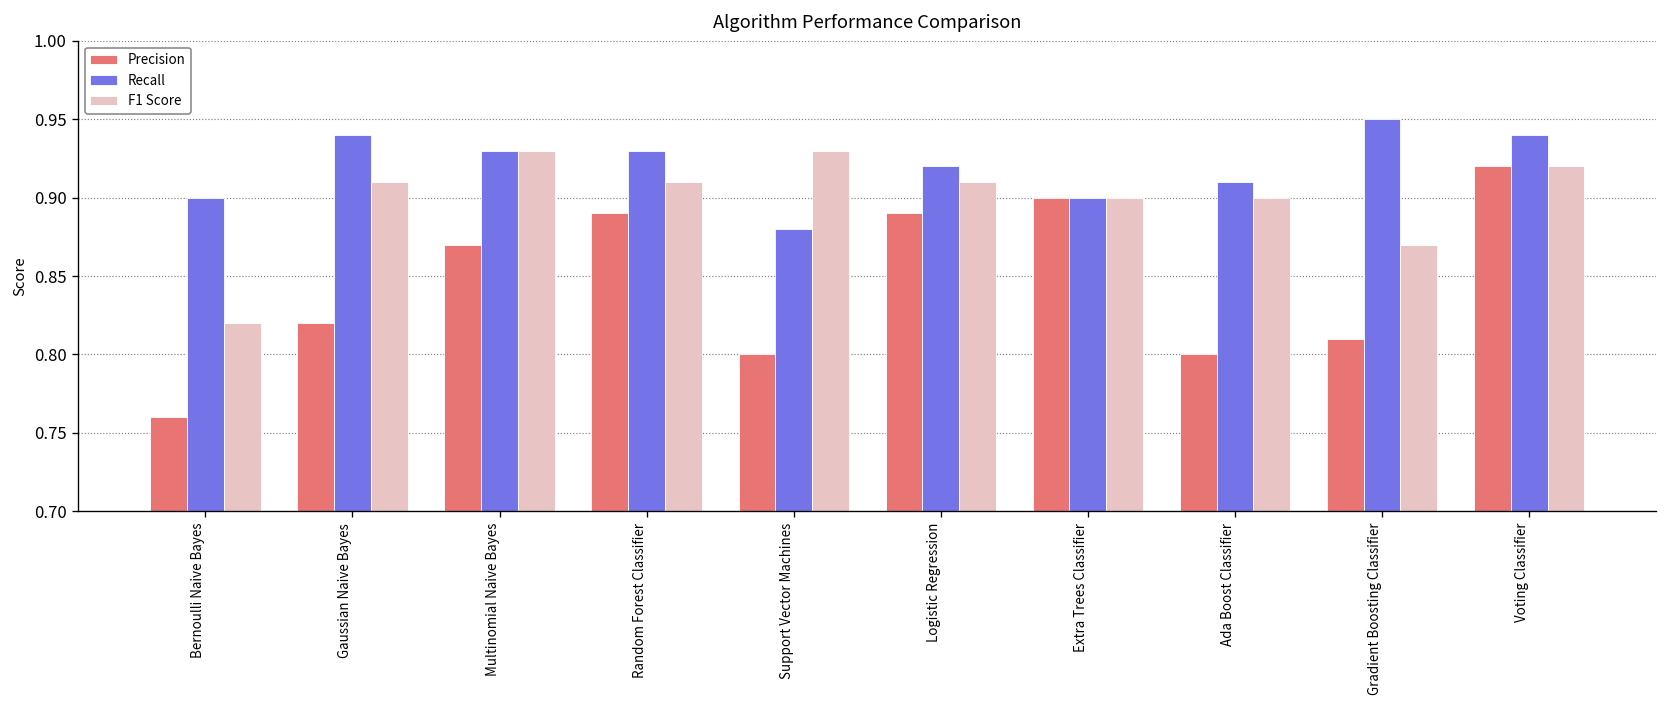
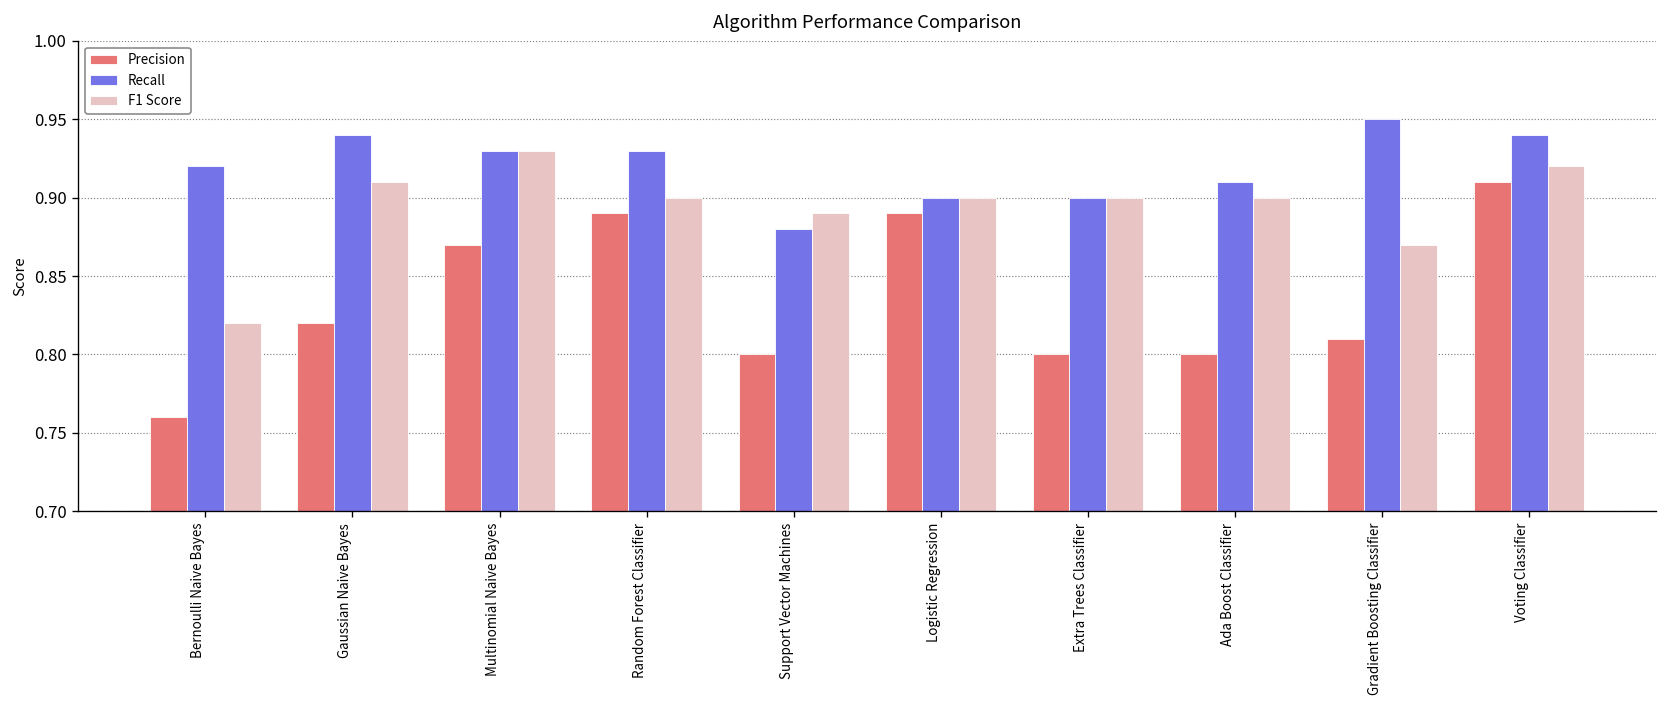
Recall, Bernoulli Naive Bayes: 0.90 -> 0.92
F1 Score, Random Forest Classifier: 0.91 -> 0.90
F1 Score, Support Vector Machines: 0.93 -> 0.89
Recall, Logistic Regression: 0.92 -> 0.90
F1 Score, Logistic Regression: 0.91 -> 0.90
Precision, Extra Trees Classifier: 0.9 -> 0.8
Precision, Voting Classifier: 0.92 -> 0.91
